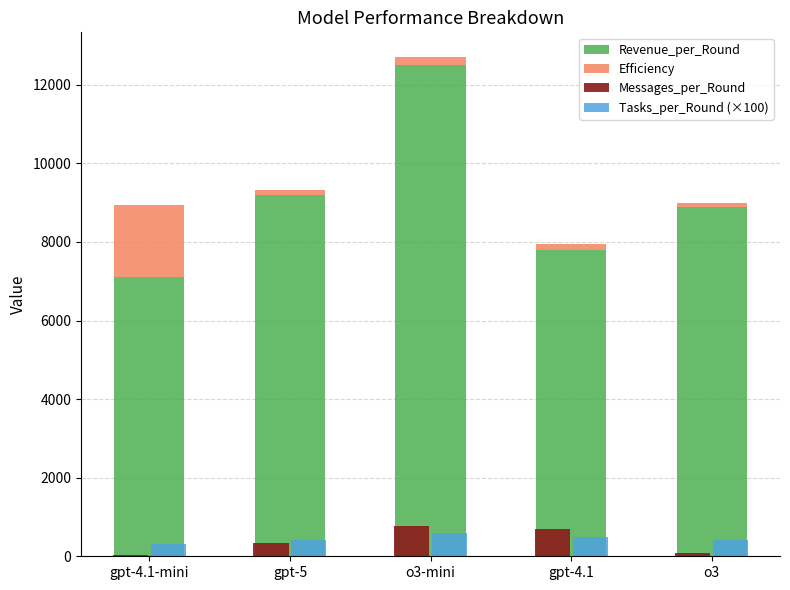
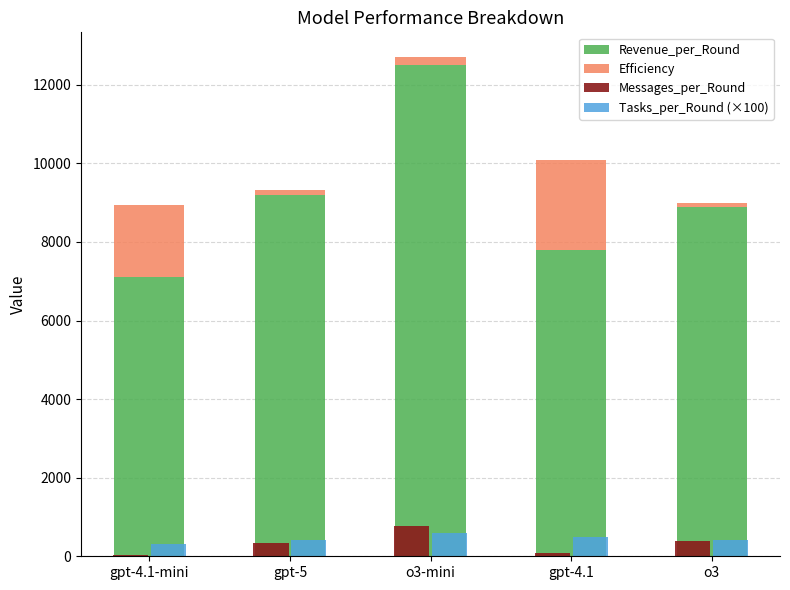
Messages_per_Round, gpt-4.1: 700 -> 100
Efficiency, gpt-4.1: 100 -> 2300
Messages_per_Round, o3: 100 -> 400
